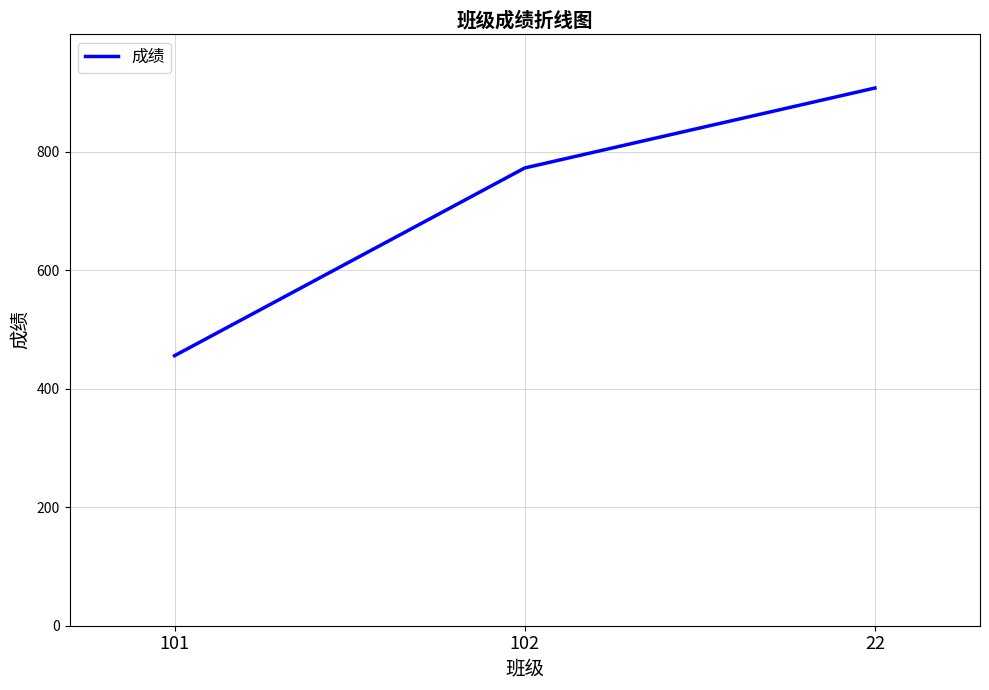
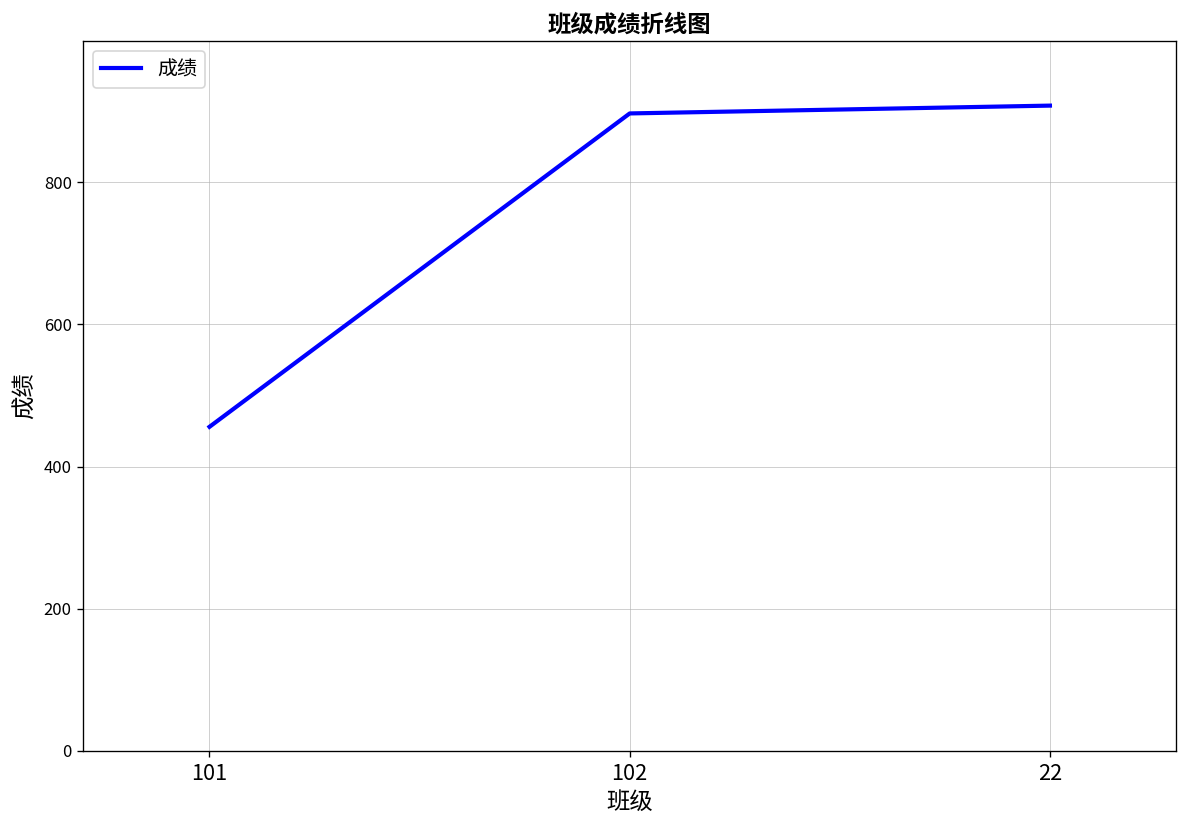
102: 770 -> 900
